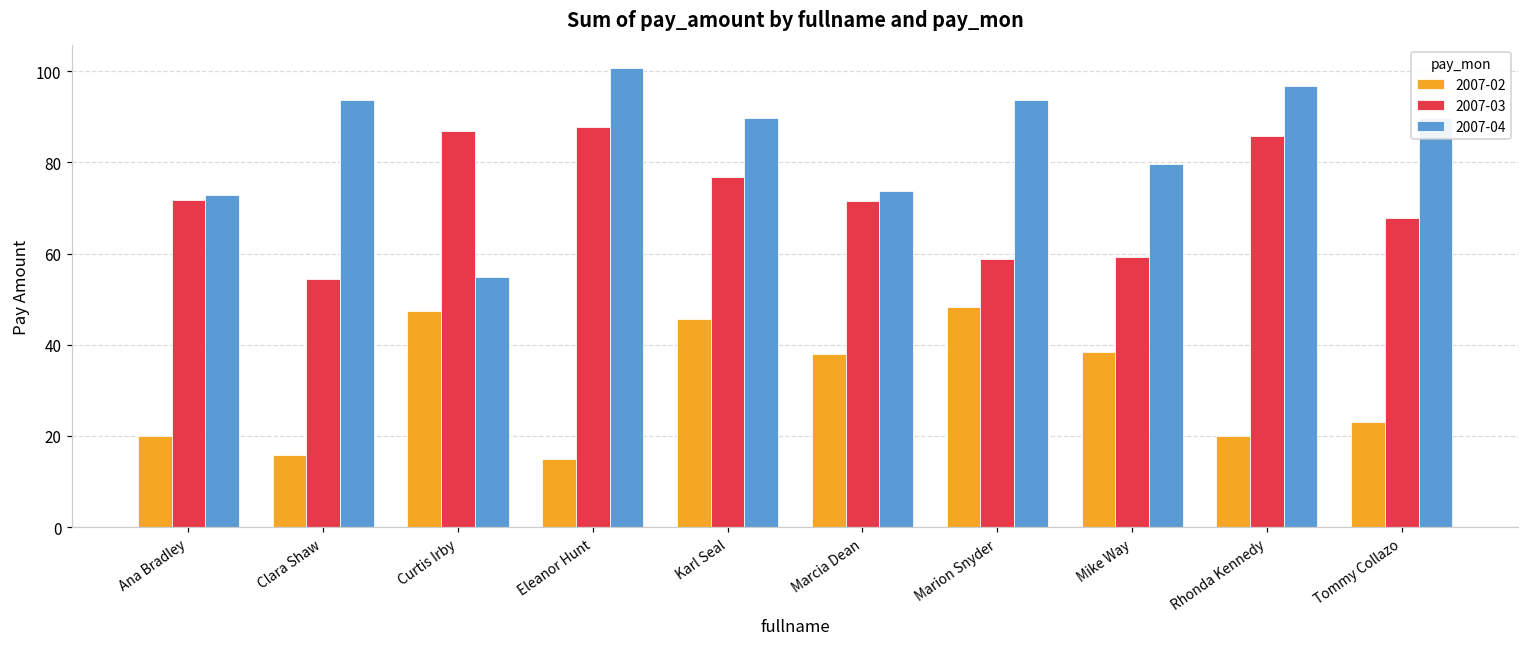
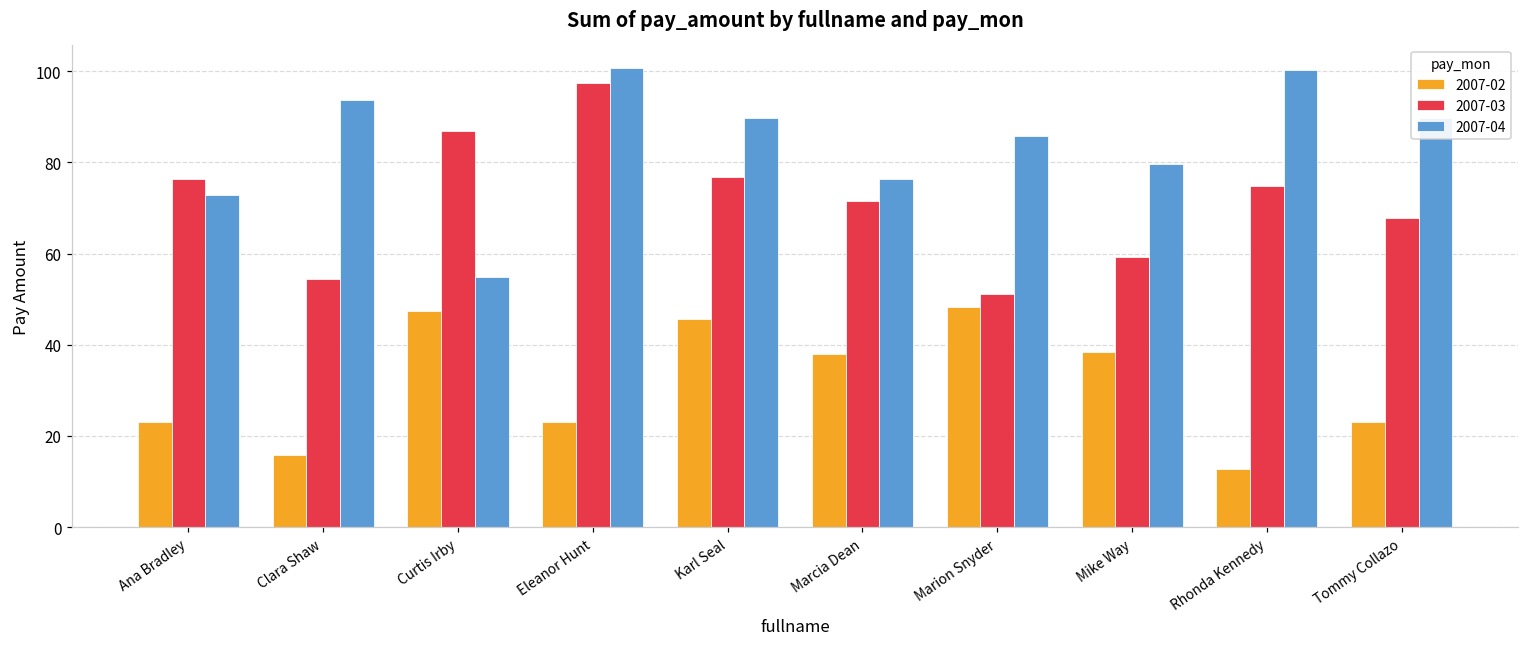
2007-02, Ana Bradley: 20 -> 23
2007-03, Ana Bradley: 72 -> 76
2007-02, Eleanor Hunt: 15 -> 23
2007-03, Eleanor Hunt: 88 -> 97
2007-04, Marcia Dean: 74 -> 76
2007-03, Marion Snyder: 59 -> 51
2007-04, Marion Snyder: 94 -> 86
2007-02, Rhonda Kennedy: 20 -> 13
2007-03, Rhonda Kennedy: 86 -> 75
2007-04, Rhonda Kennedy: 97 -> 100
